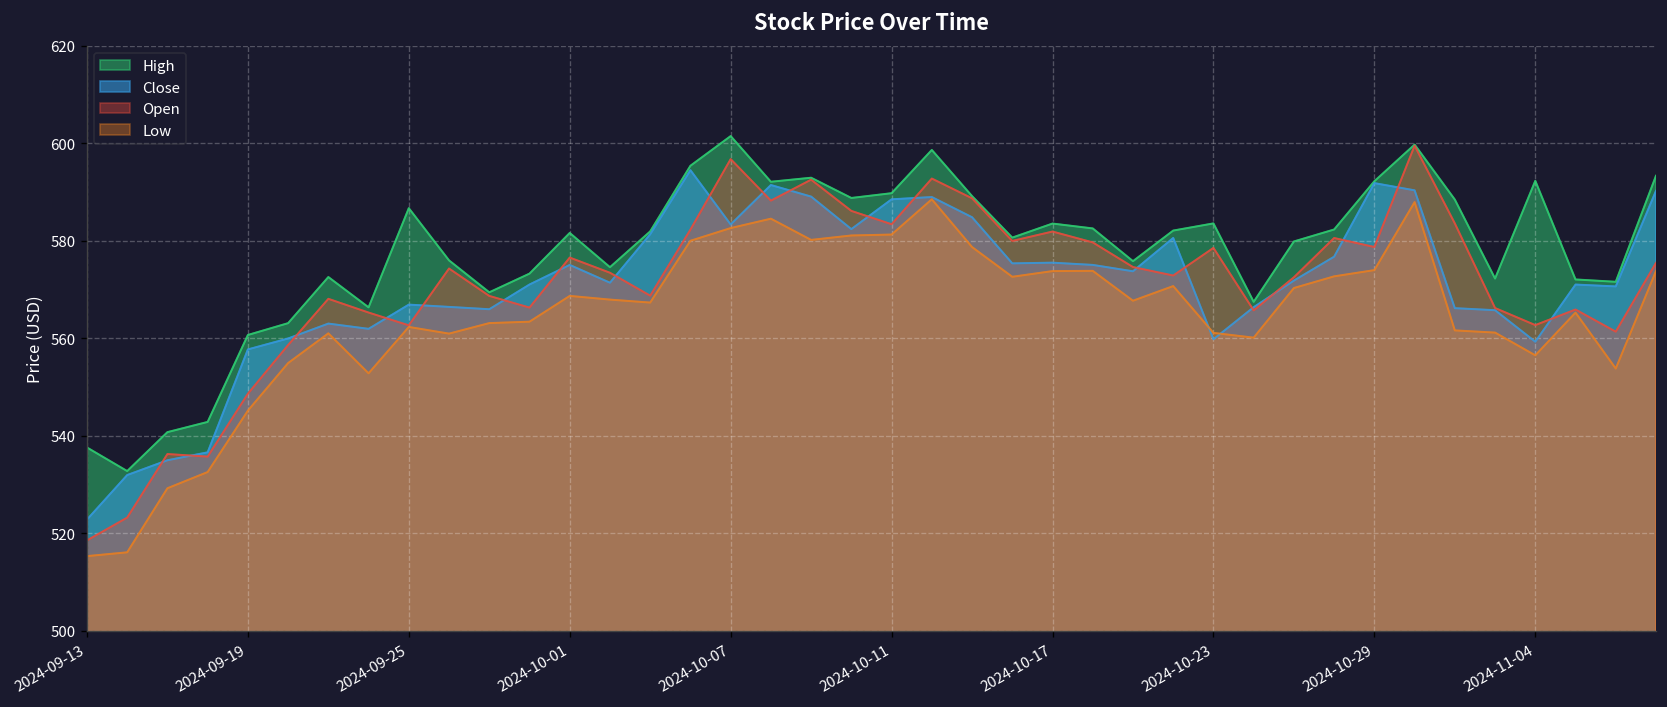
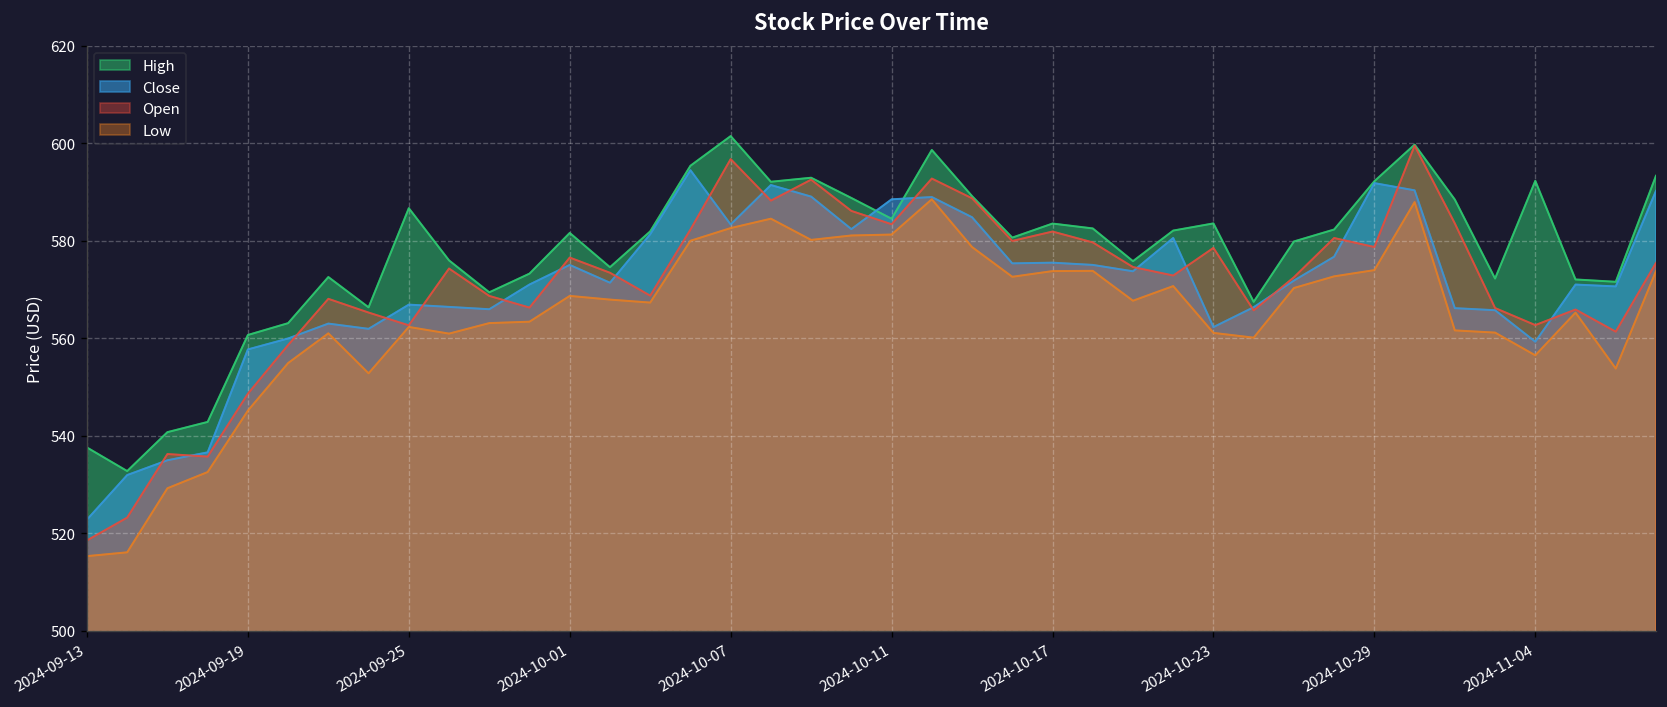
High, 2024-10-11: 590 -> 585
Close, 2024-10-23: 560 -> 562
